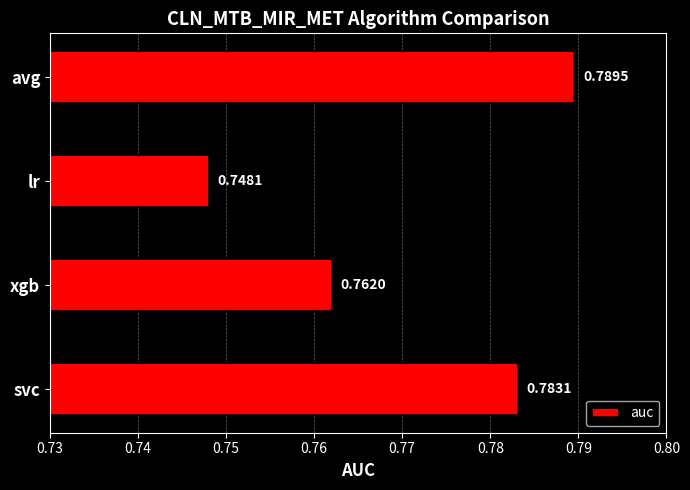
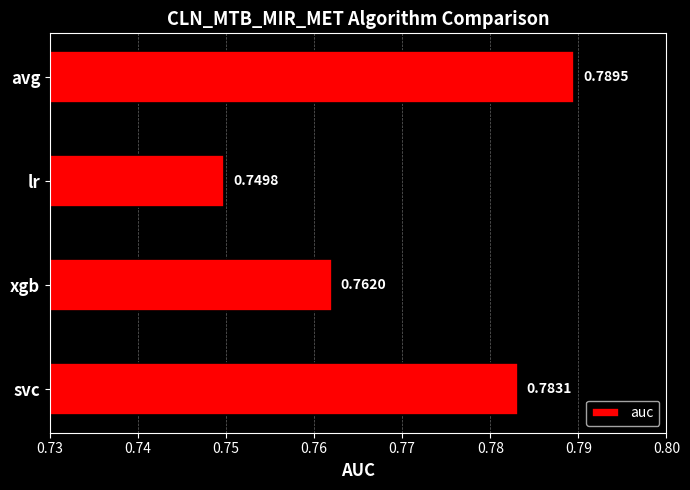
lr: 0.7481 -> 0.7498
